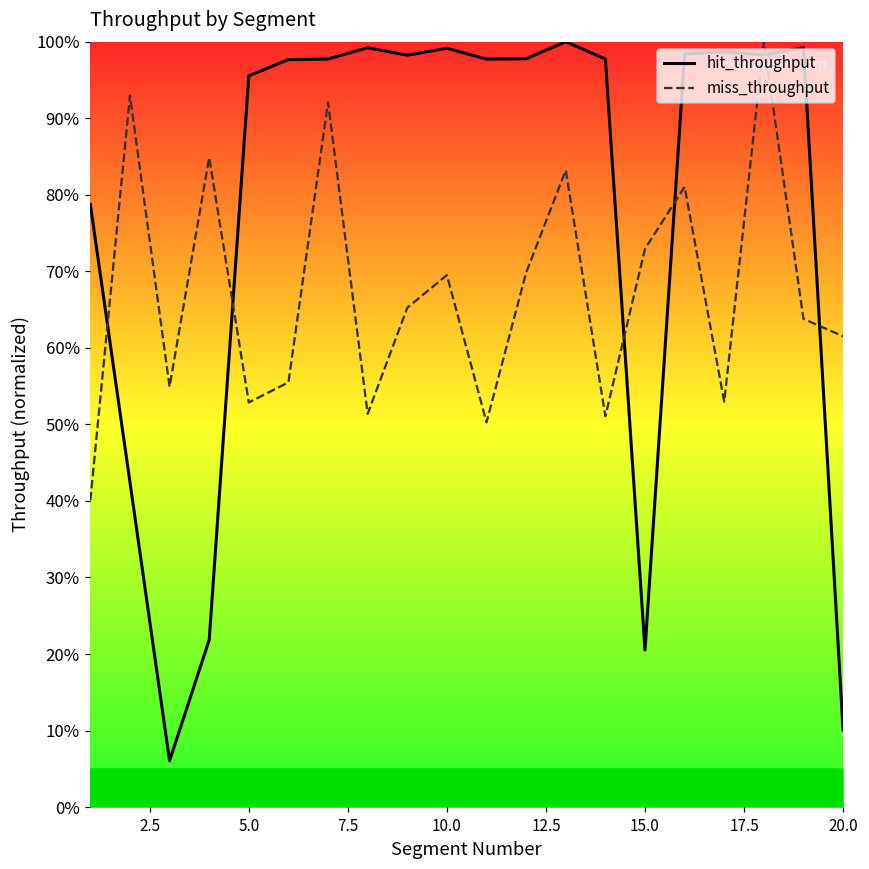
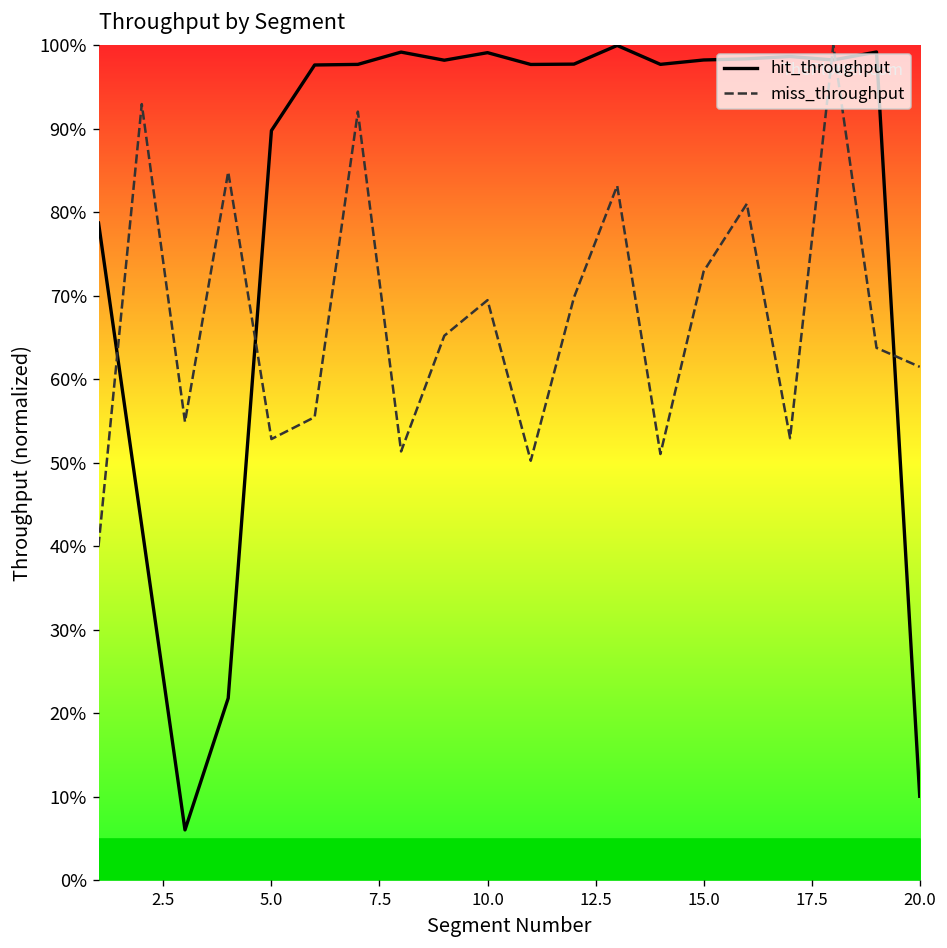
hit_throughput, 5.0: 96% -> 90%
hit_throughput, 15.0: 21% -> 98%
